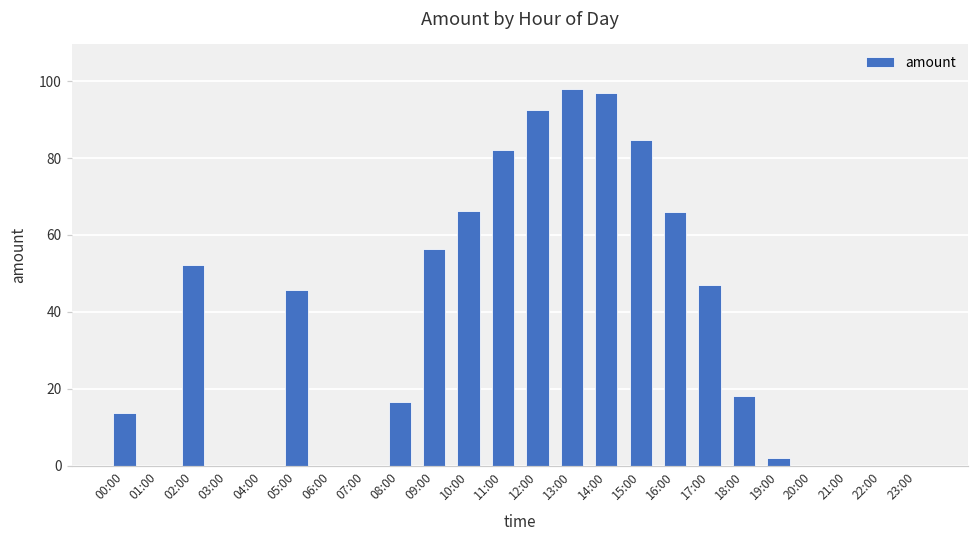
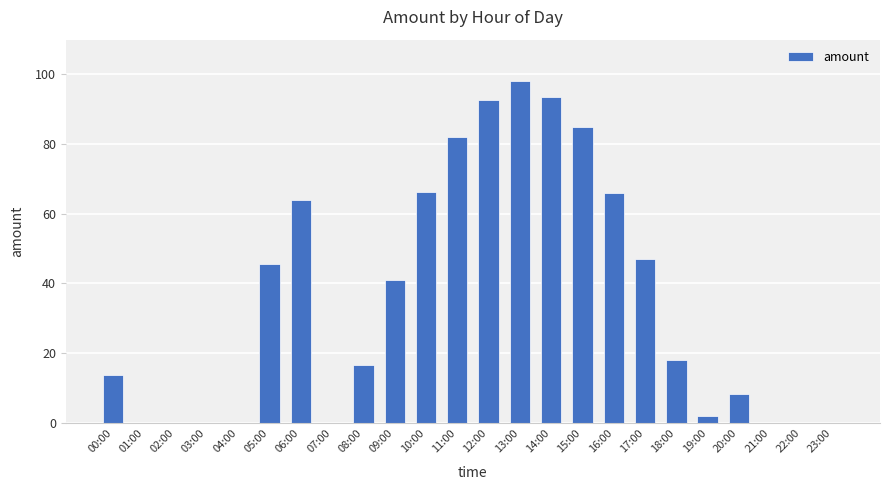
02:00: 52 -> 0
06:00: 0 -> 64
09:00: 56 -> 41
14:00: 97 -> 93
20:00: 0 -> 8
